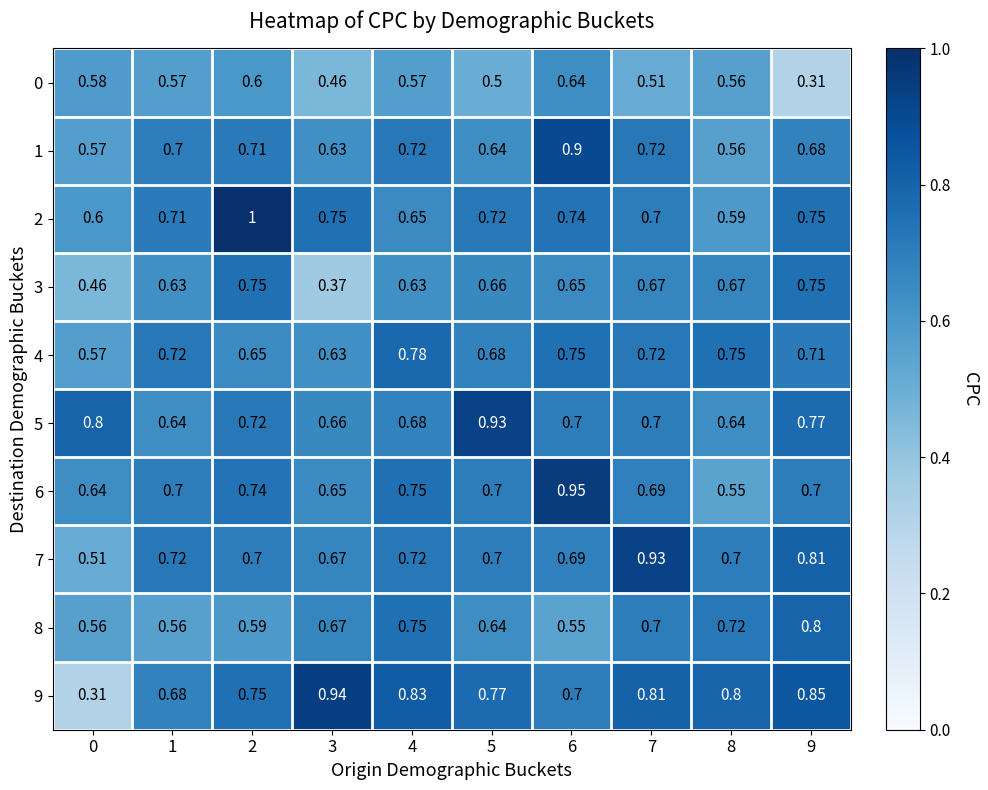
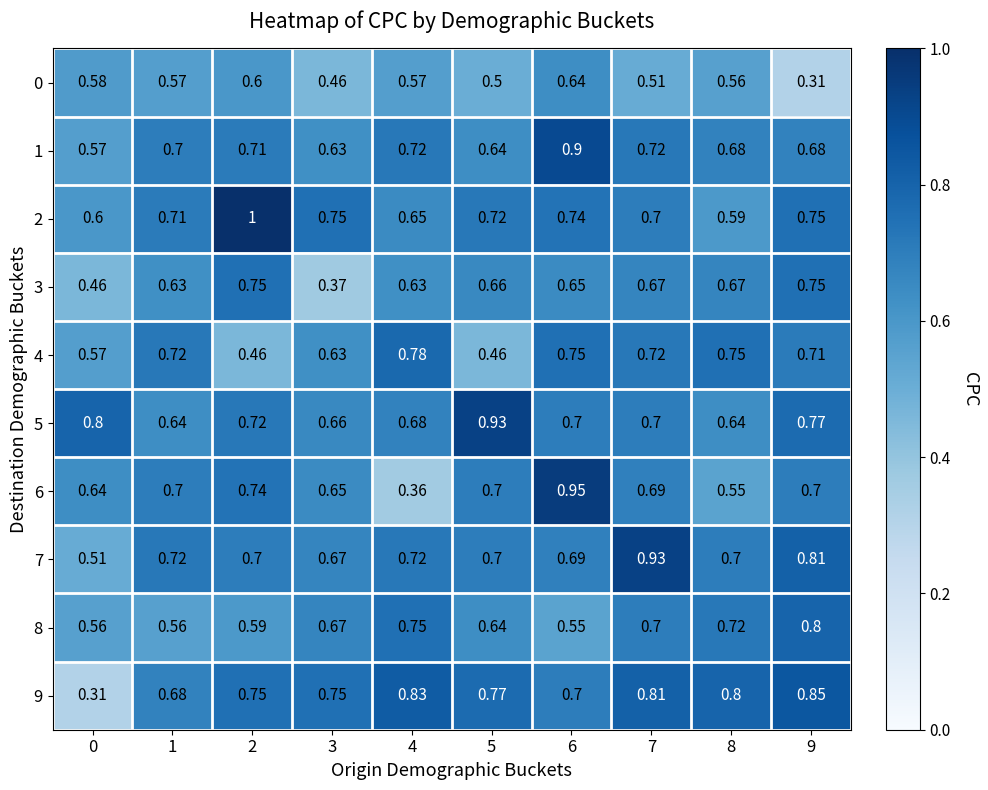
1, 8: 0.56 -> 0.68
4, 2: 0.65 -> 0.46
4, 5: 0.68 -> 0.46
6, 4: 0.75 -> 0.36
9, 3: 0.94 -> 0.75
